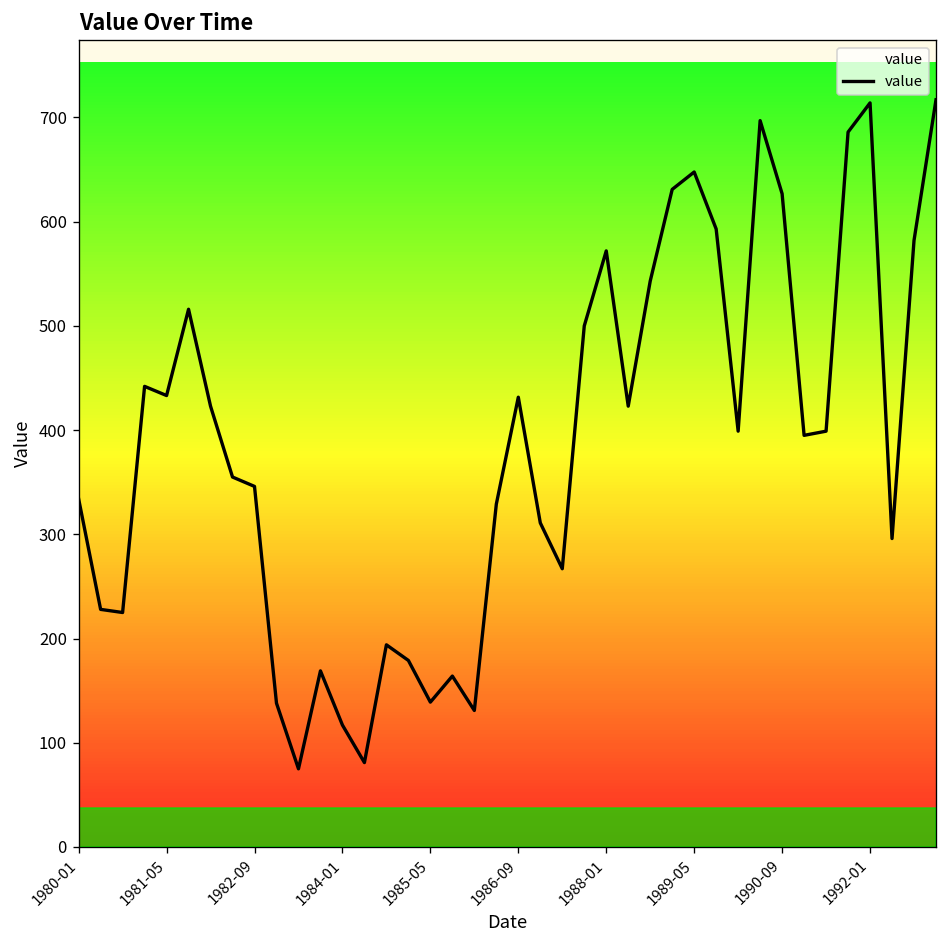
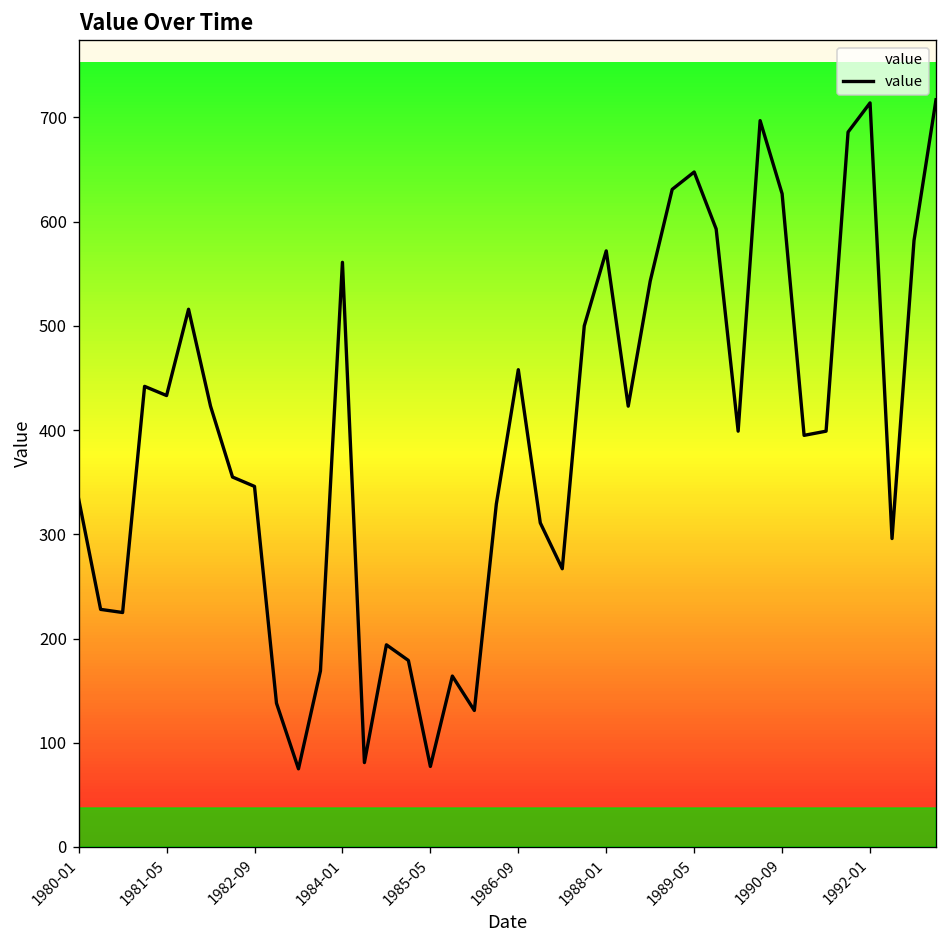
1984-01: 120 -> 560
1985-05: 140 -> 80
1986-09: 430 -> 460
